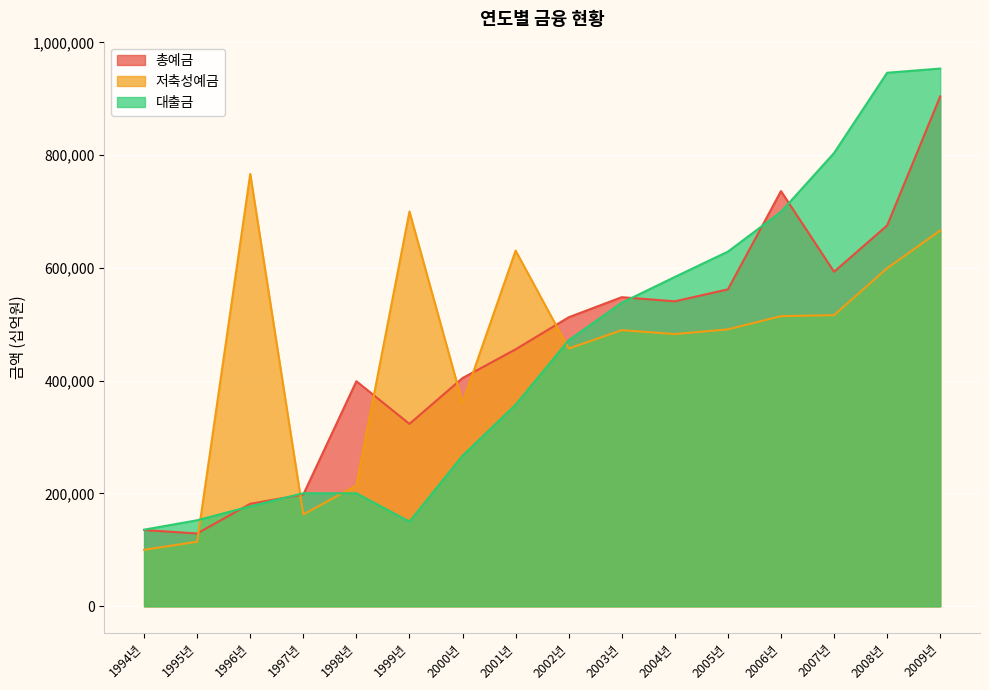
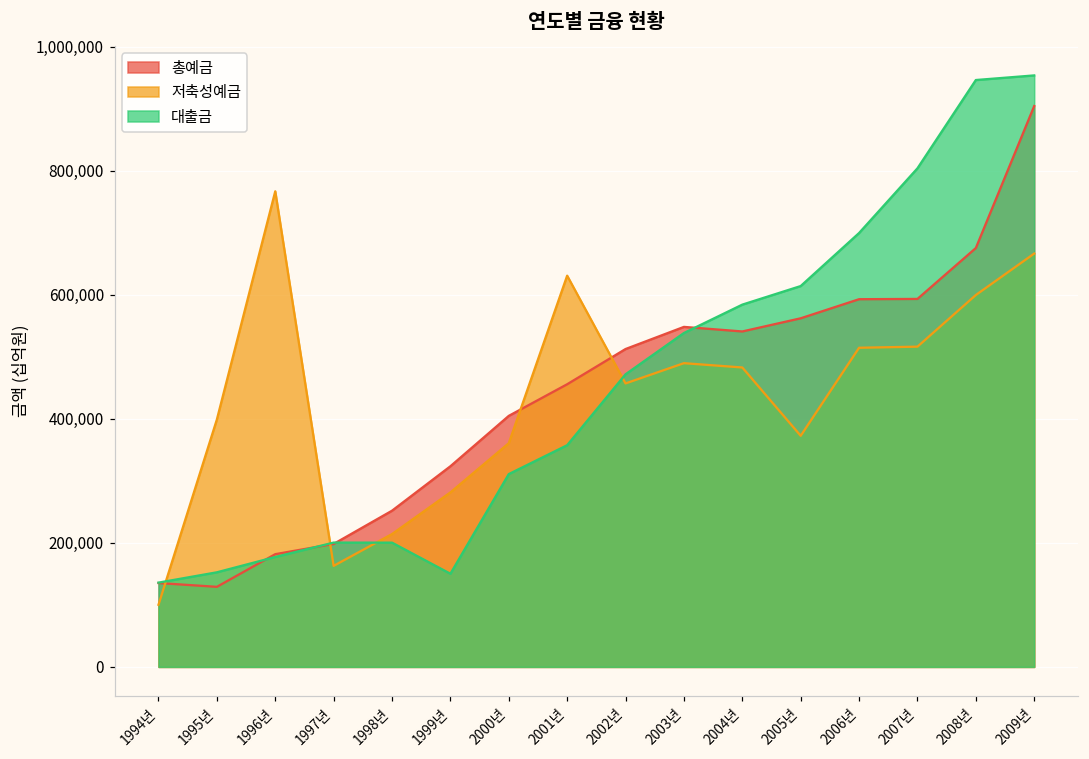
저축성예금, 1995년: 110,000 -> 400,000
총예금, 1998년: 400,000 -> 250,000
저축성예금, 1999년: 700,000 -> 280,000
대출금, 2000년: 270,000 -> 310,000
저축성예금, 2005년: 490,000 -> 370,000
대출금, 2005년: 630,000 -> 610,000
총예금, 2006년: 740,000 -> 590,000
